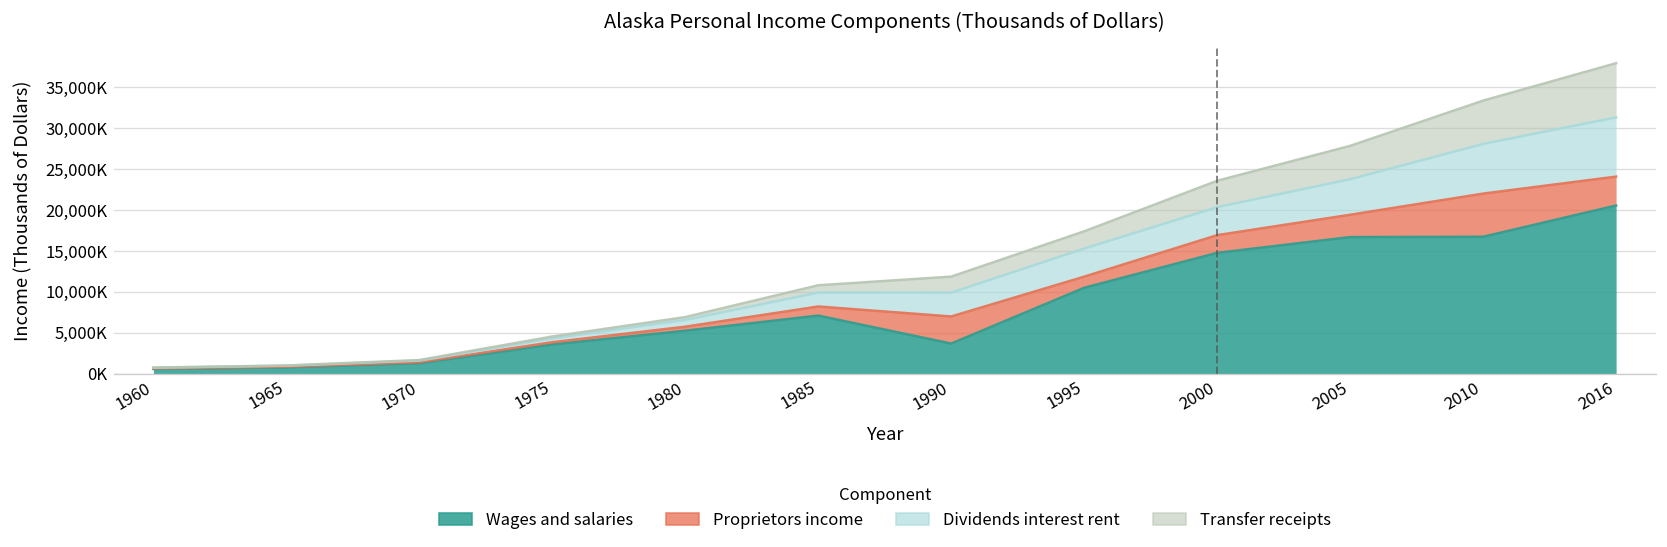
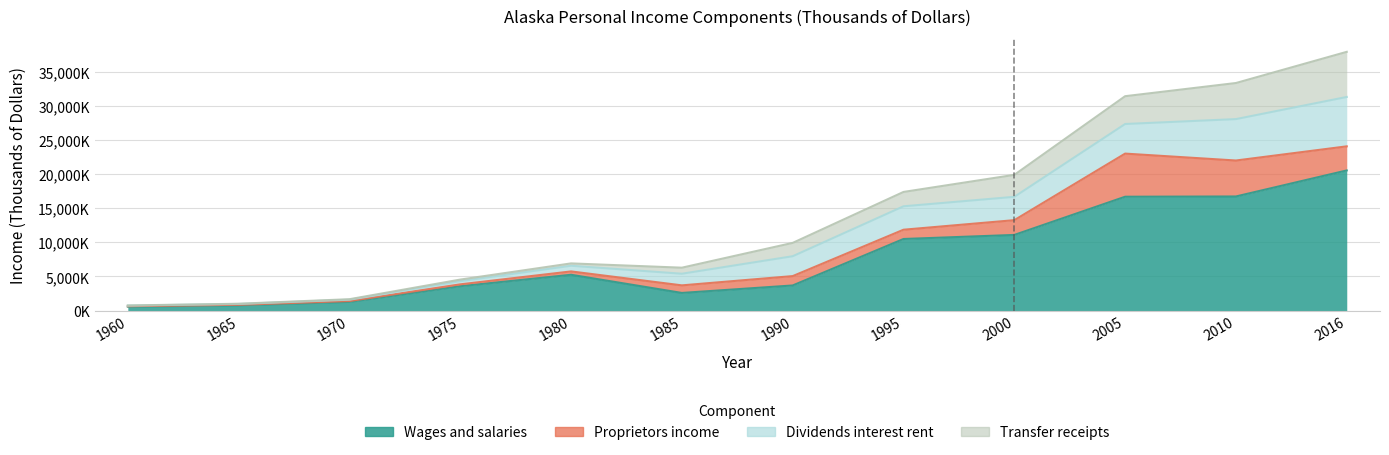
Wages and salaries, 1985: 7,000,000 -> 3,000,000
Proprietors income, 1990: 3,000,000 -> 1,000,000
Wages and salaries, 2000: 15,000,000 -> 11,000,000
Proprietors income, 2005: 3,000,000 -> 6,000,000
